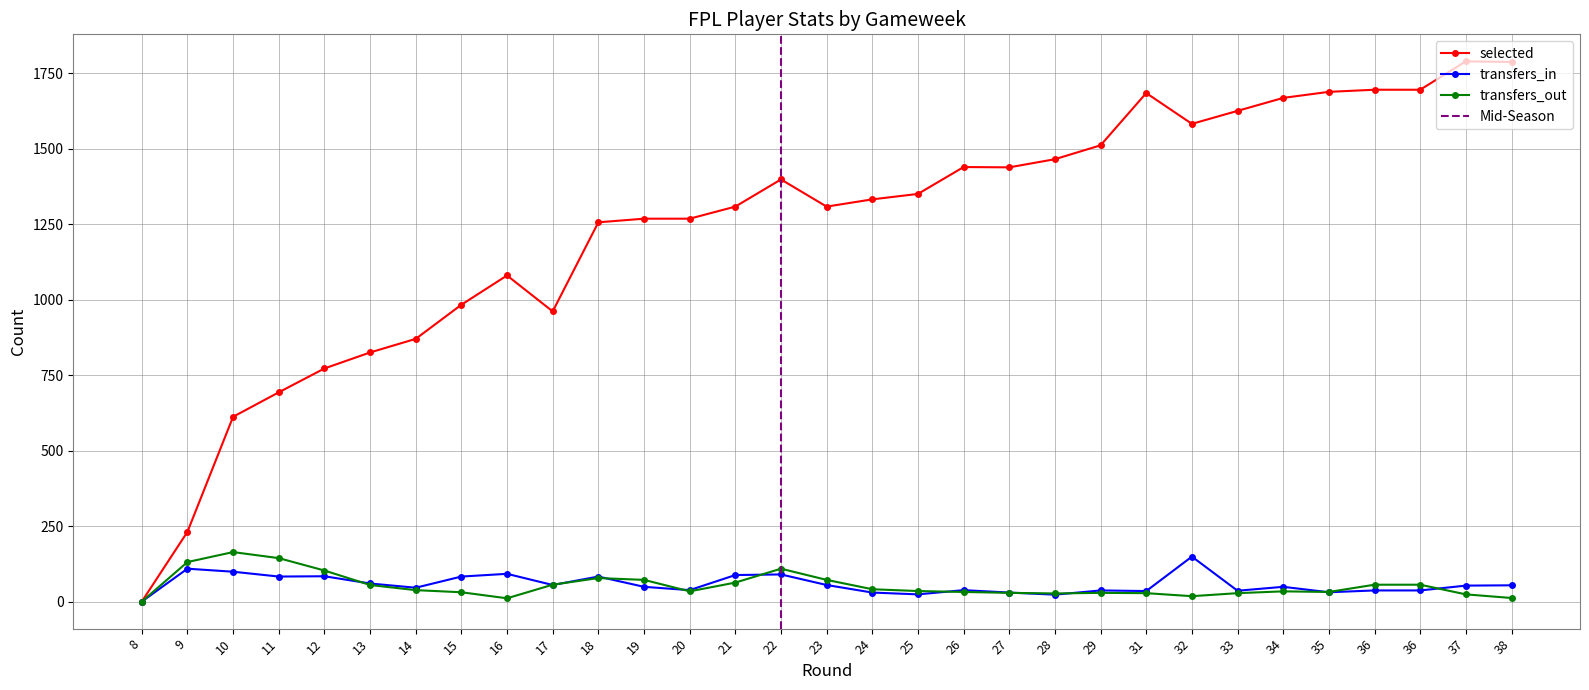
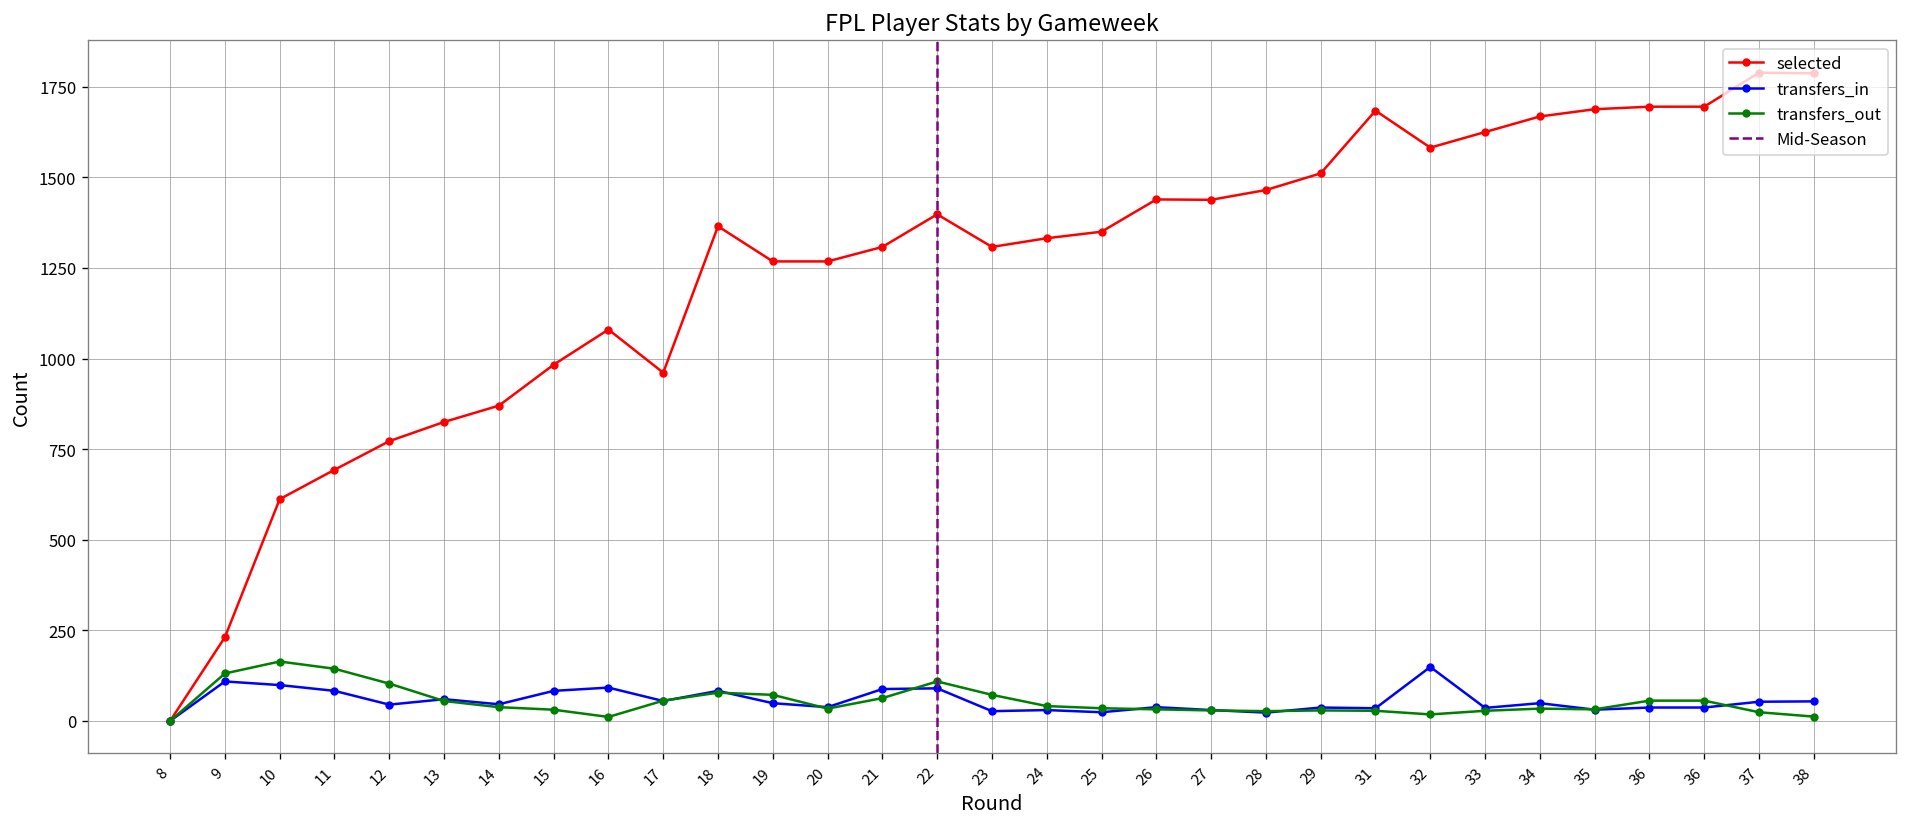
transfers_in, 12: 80 -> 50
selected, 18: 1260 -> 1370
transfers_in, 23: 60 -> 30
